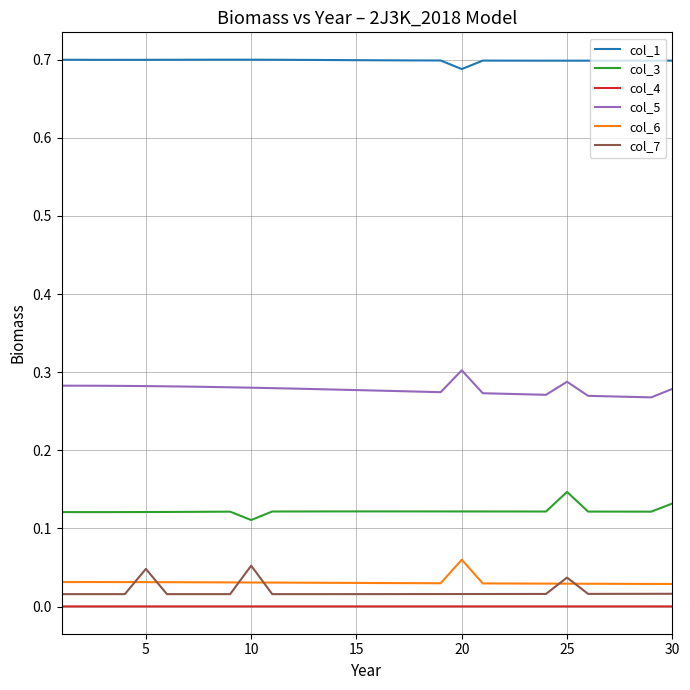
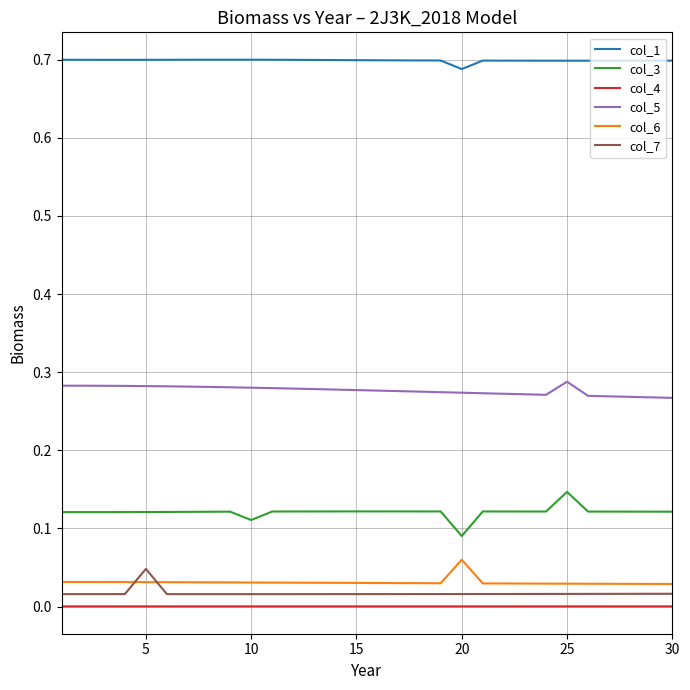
col_7, 10: 0.05 -> 0.02
col_3, 20: 0.12 -> 0.09
col_5, 20: 0.30 -> 0.27
col_7, 25: 0.04 -> 0.02
col_3, 30: 0.13 -> 0.12
col_5, 30: 0.28 -> 0.27
